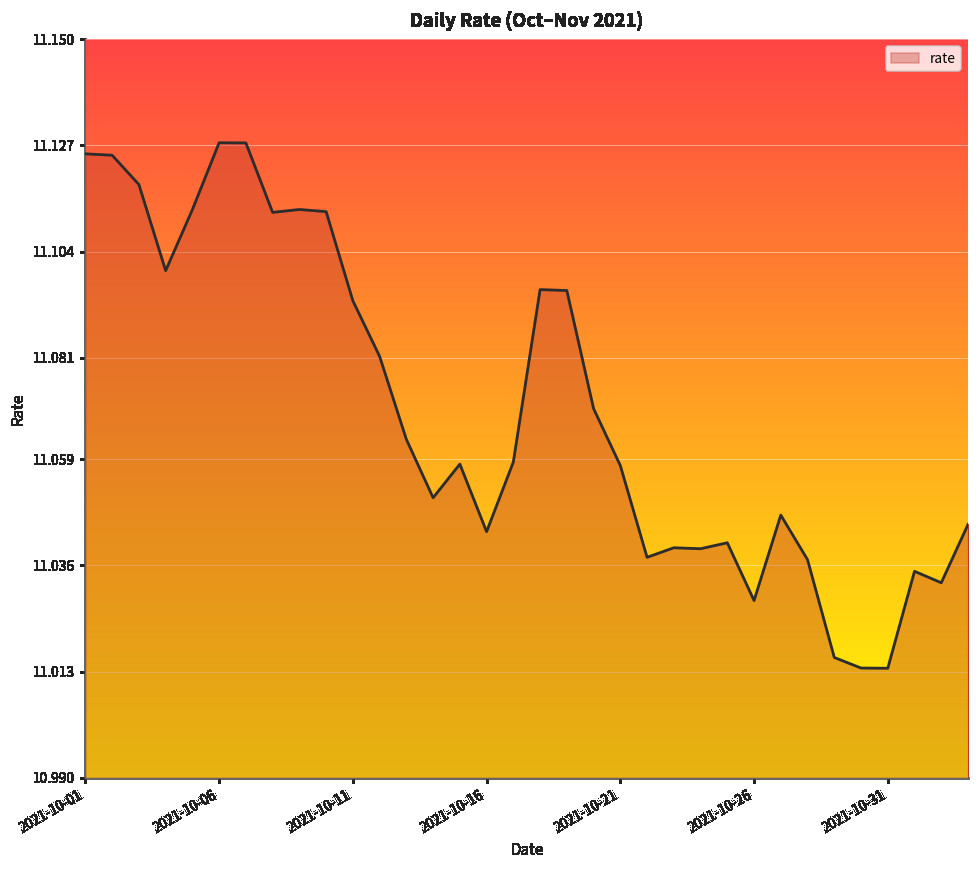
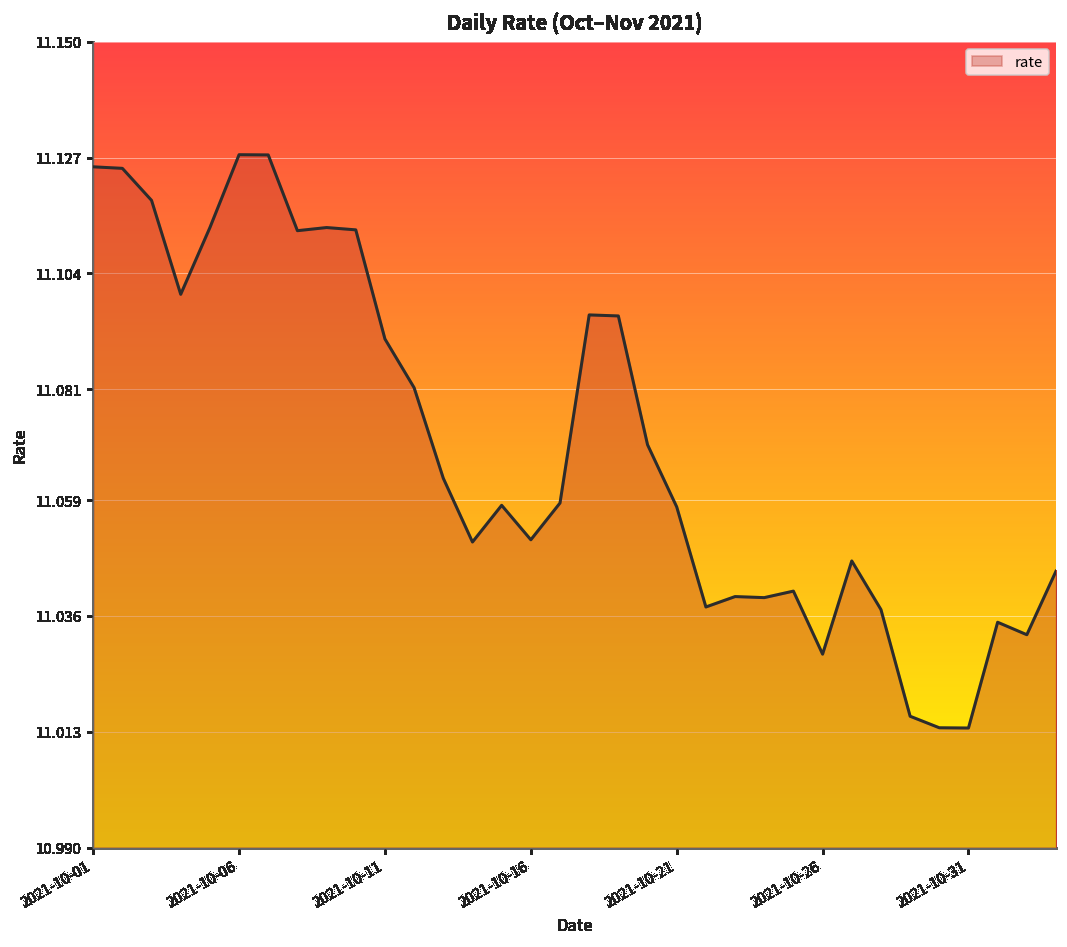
2021-10-11: 11.093 -> 11.091
2021-10-16: 11.043 -> 11.051
